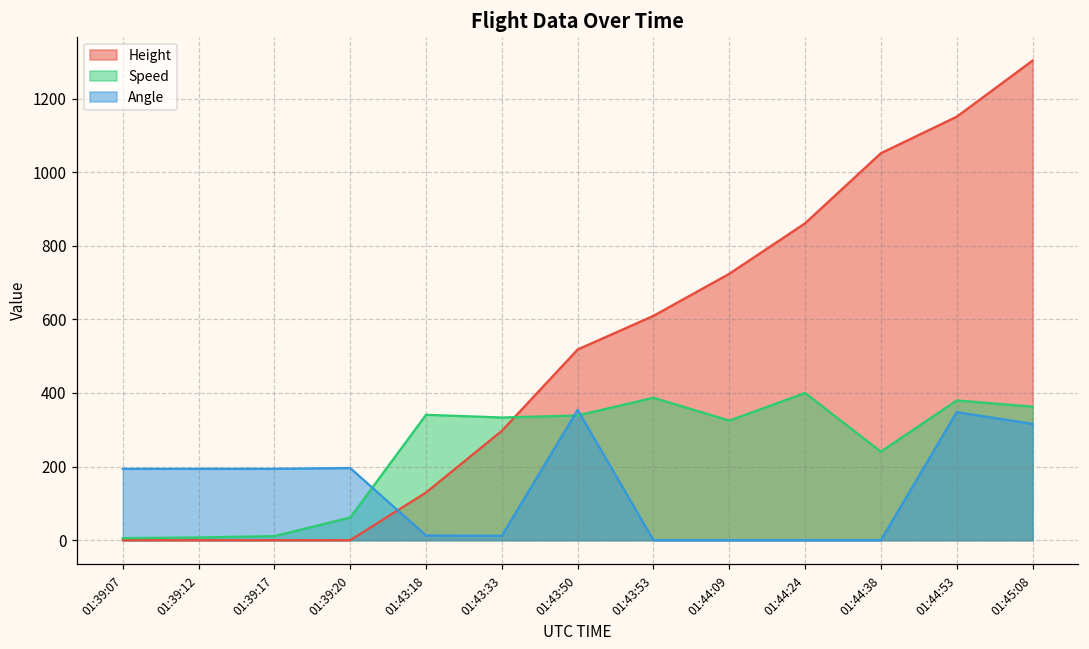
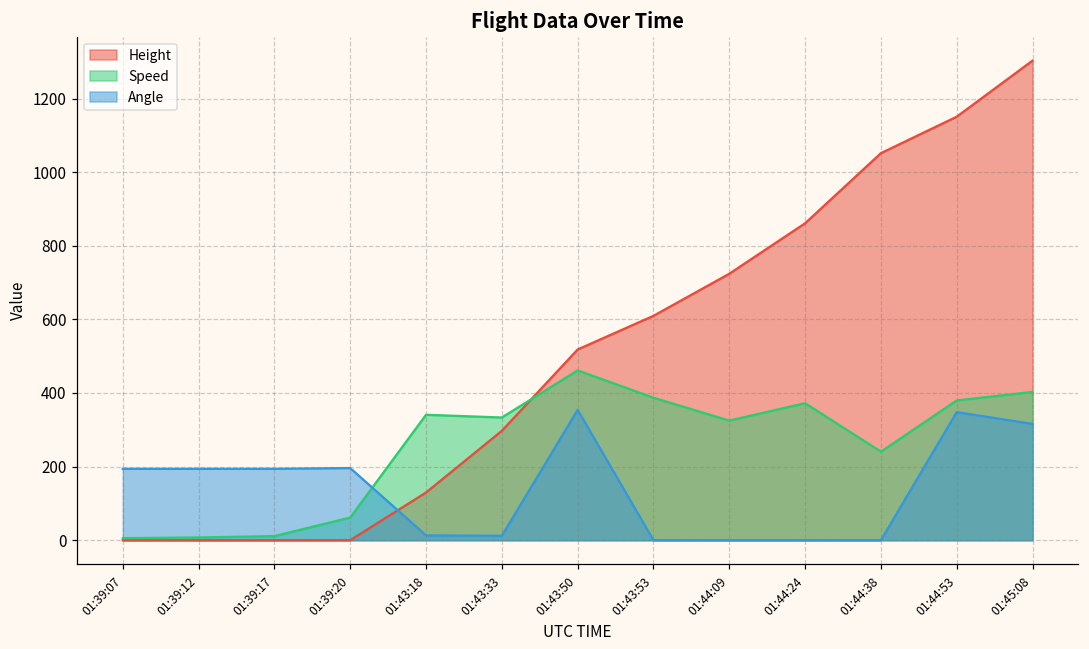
Speed, 01:43:50: 340 -> 460
Speed, 01:44:24: 400 -> 370
Speed, 01:45:08: 360 -> 400
